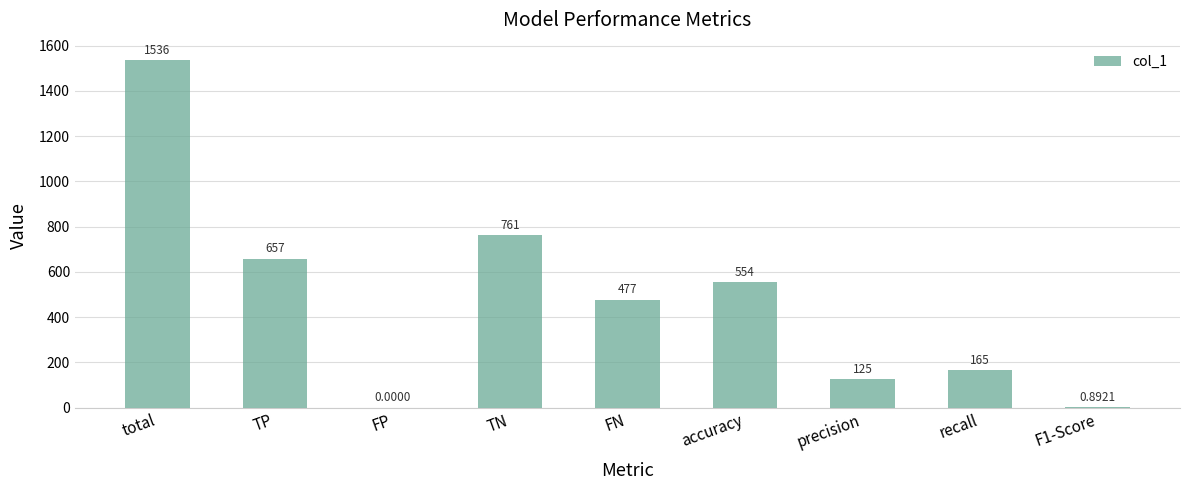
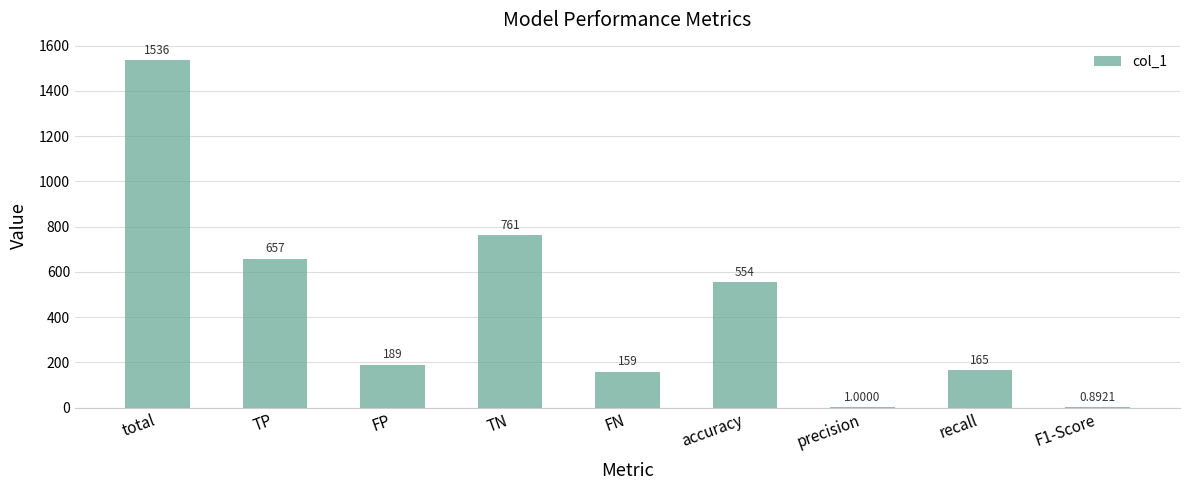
FP: 0.0000 -> 189
FN: 477 -> 159
precision: 125 -> 1.0000
